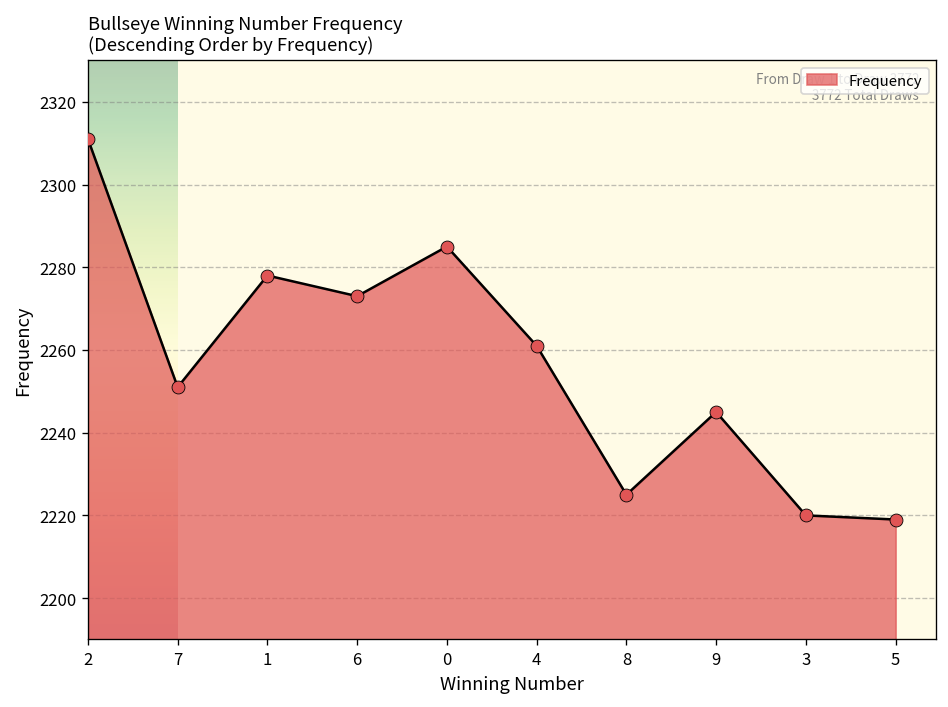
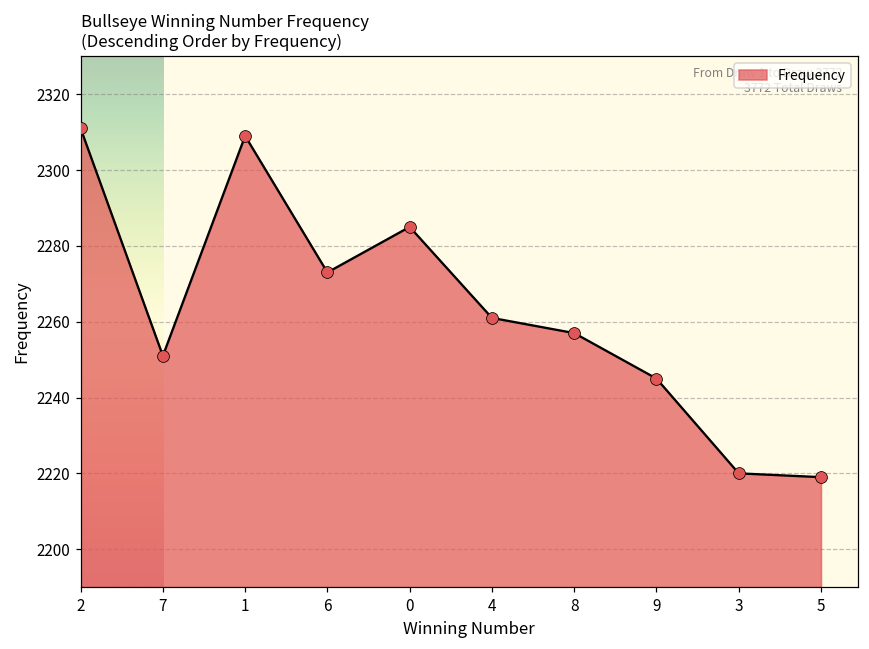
1: 2278 -> 2309
8: 2225 -> 2257
